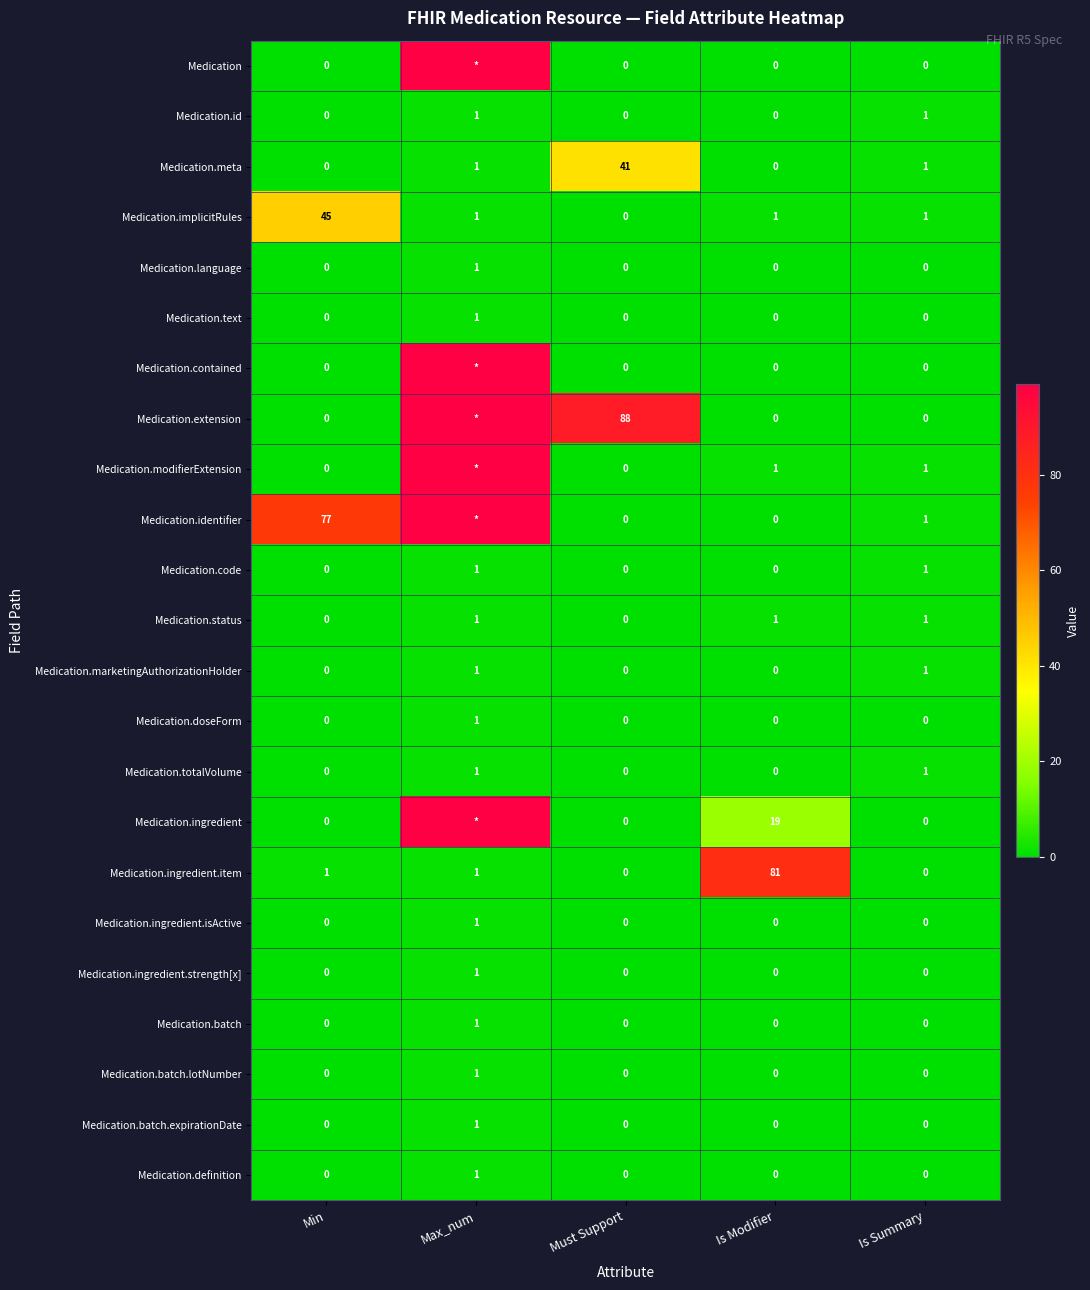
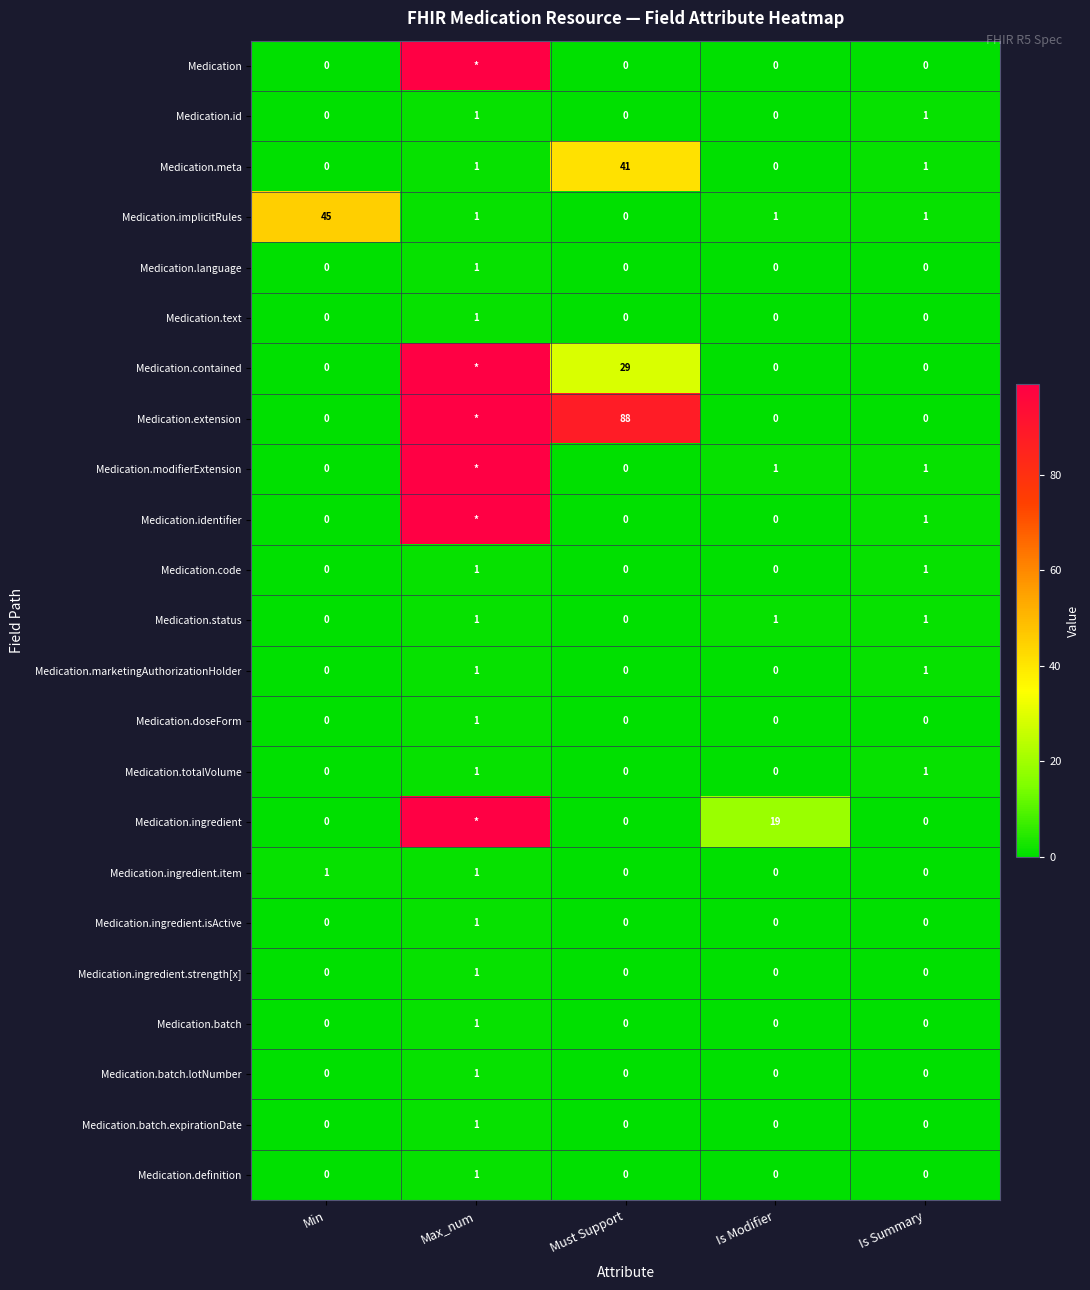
Medication.contained, Must Support: 0 -> 29
Medication.identifier, Min: 77 -> 0
Medication.ingredient.item, Is Modifier: 81 -> 0
